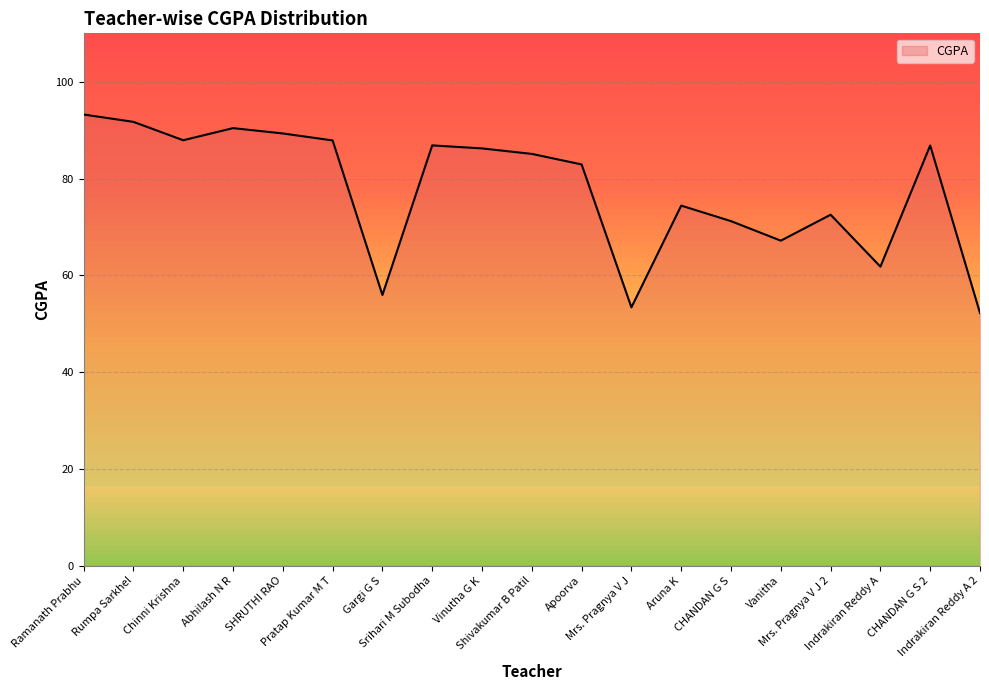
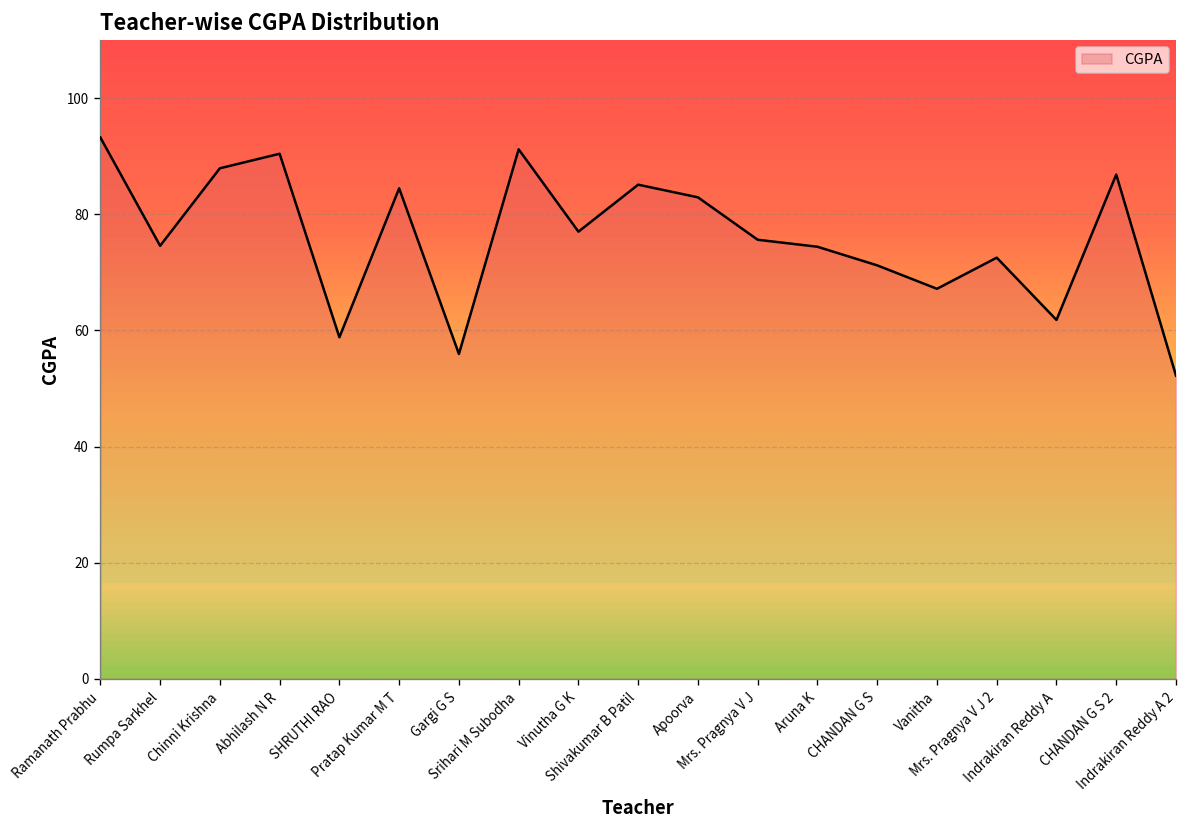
Rumpa Sarkhel: 92 -> 75
SHRUTHI RAO: 89 -> 59
Pratap Kumar M T: 88 -> 84
Srihari M Subodha: 87 -> 91
Vinutha G K: 86 -> 77
Mrs. Pragnya V J: 53 -> 76
